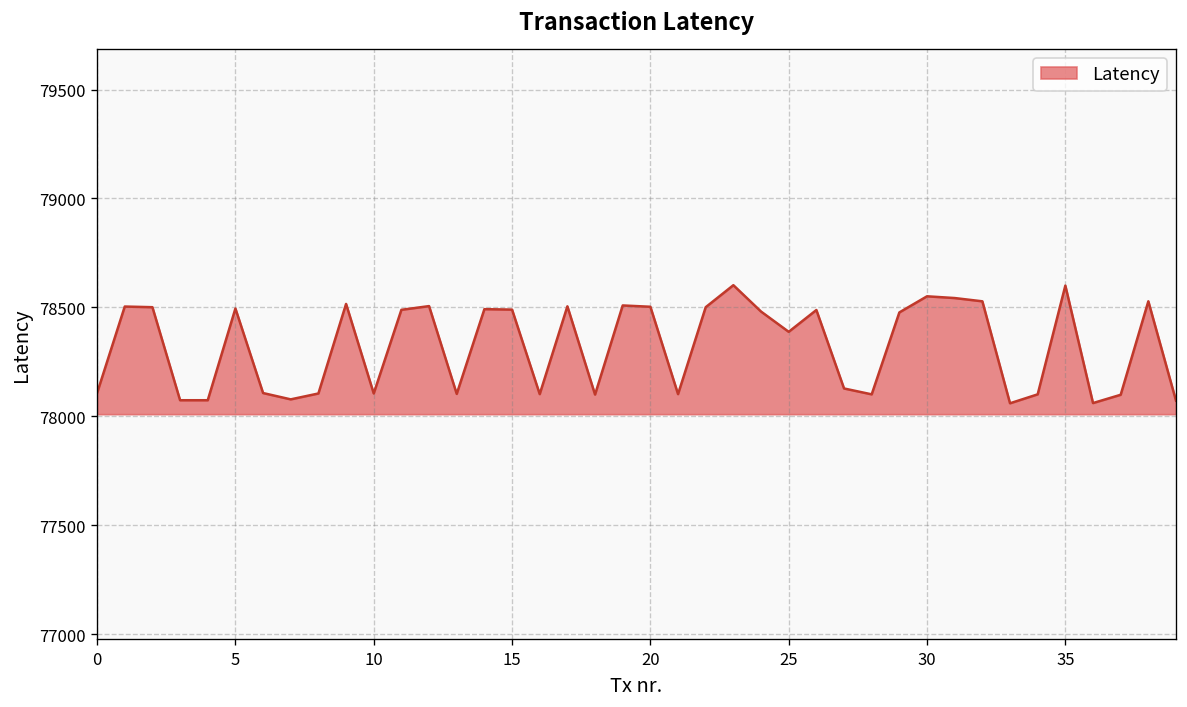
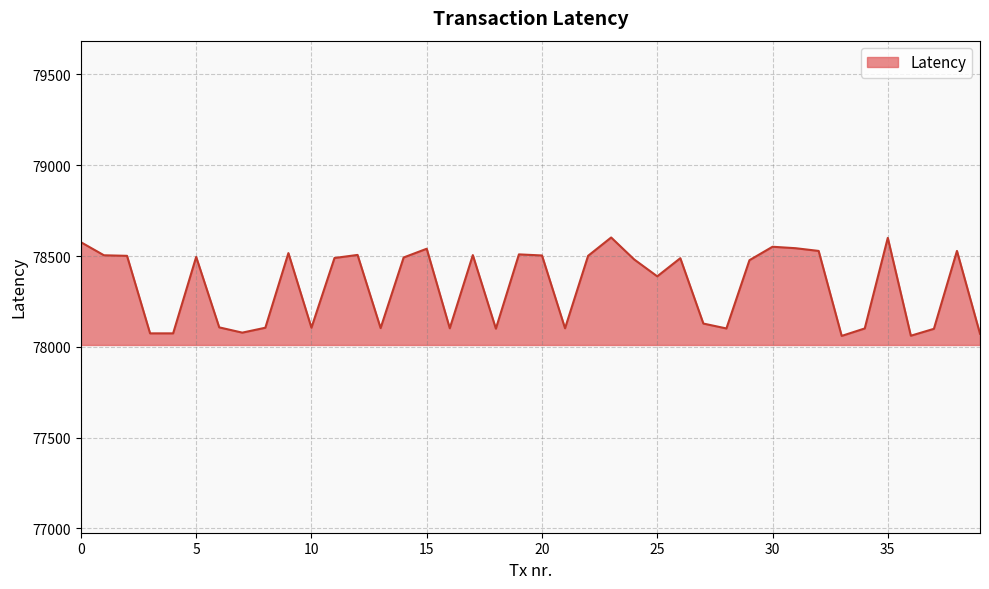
0: 78110 -> 78580
15: 78490 -> 78540
